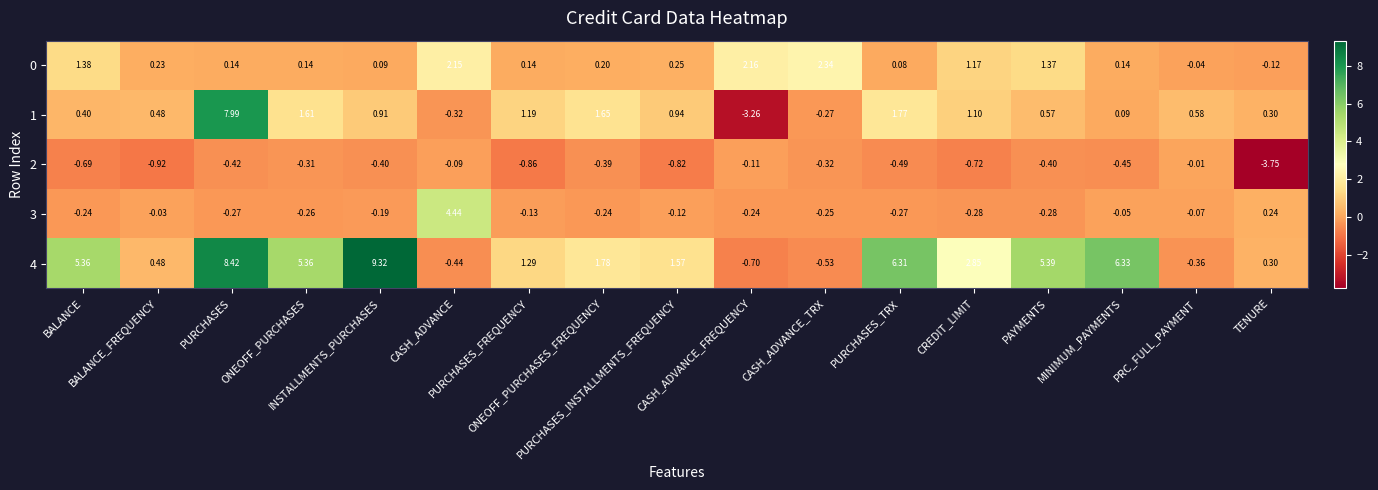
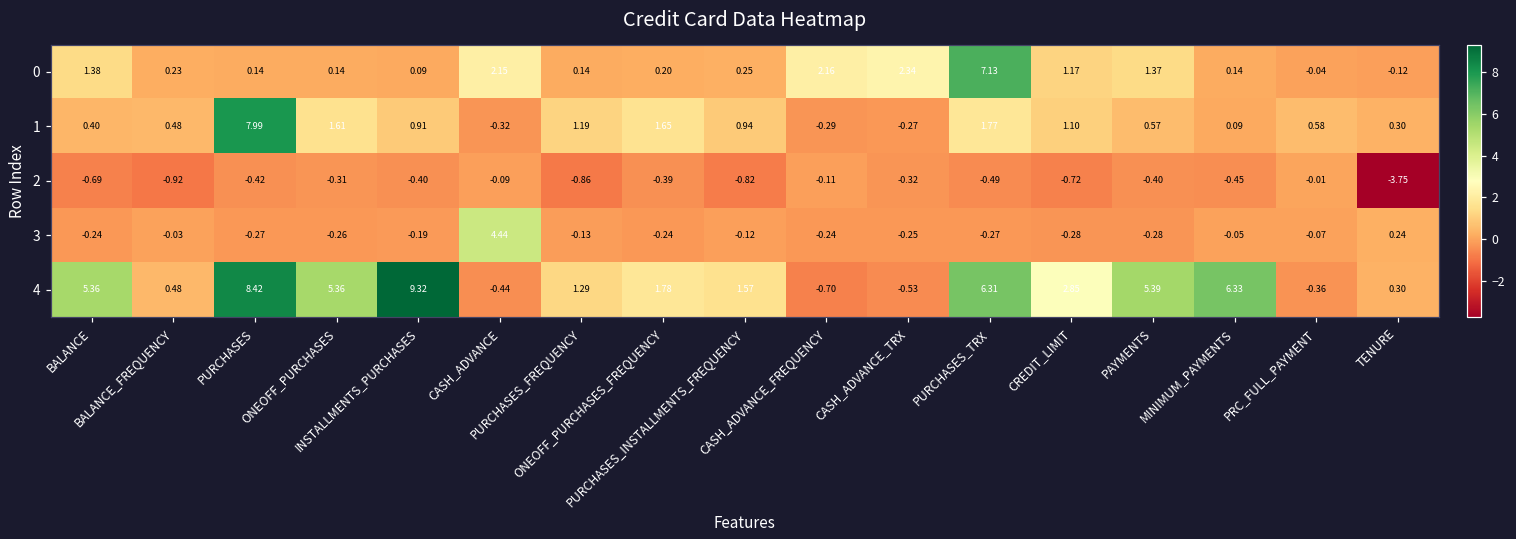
0, PURCHASES_TRX: 0.08 -> 7.13
1, CASH_ADVANCE_FREQUENCY: -3.26 -> -0.29
